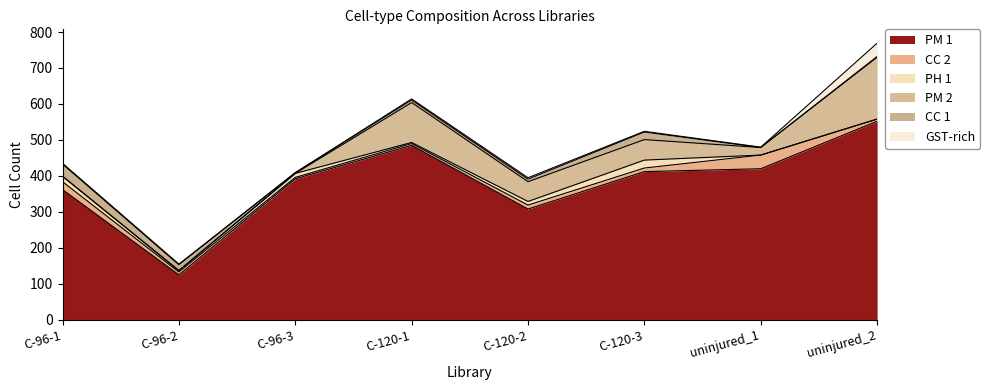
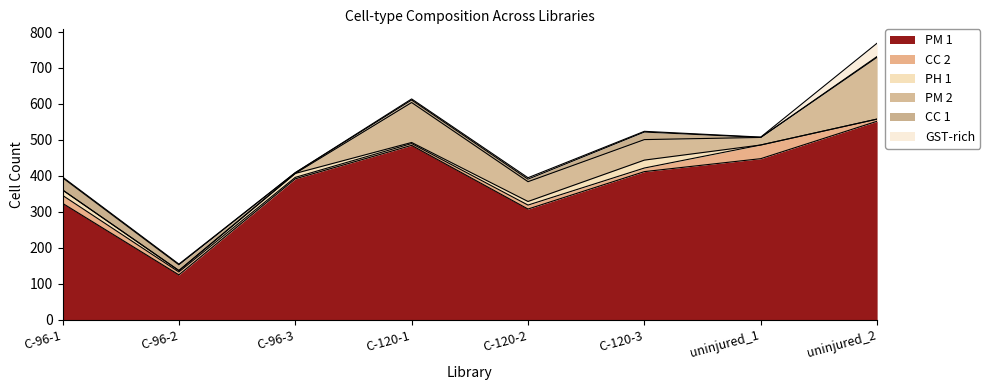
PM 1, C-96-1: 360 -> 320
PM 1, uninjured_1: 420 -> 450
